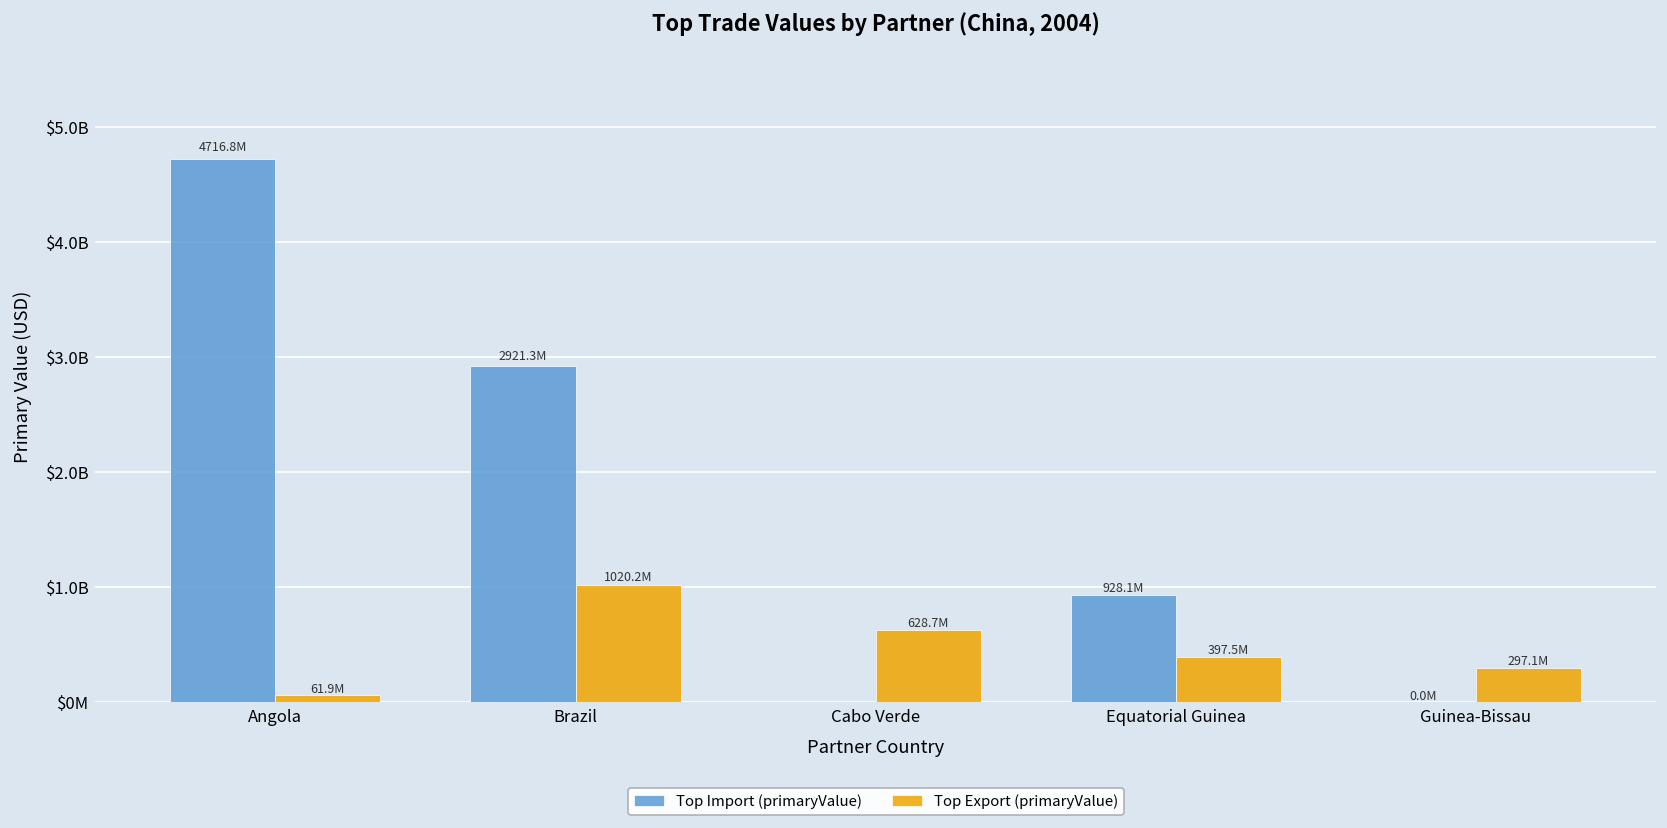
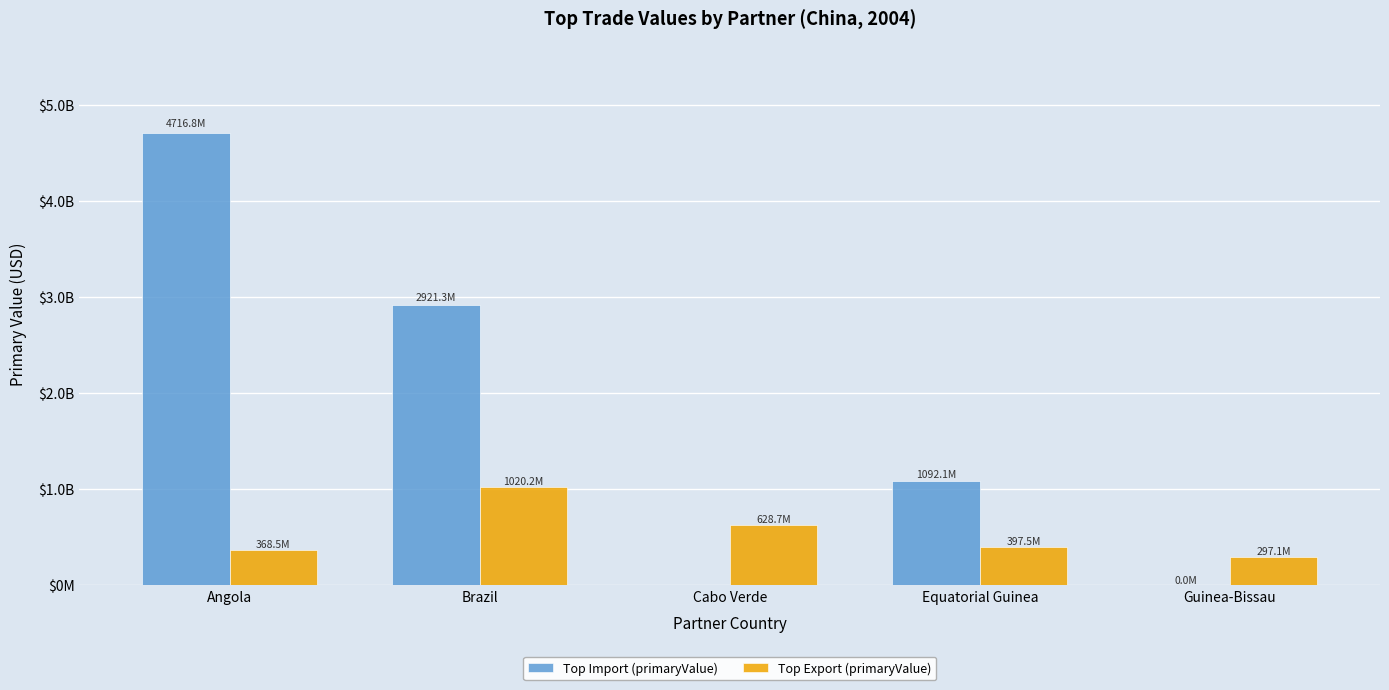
Top Export (primaryValue), Angola: 61.9M -> 368.5M
Top Import (primaryValue), Equatorial Guinea: 928.1M -> 1092.1M
